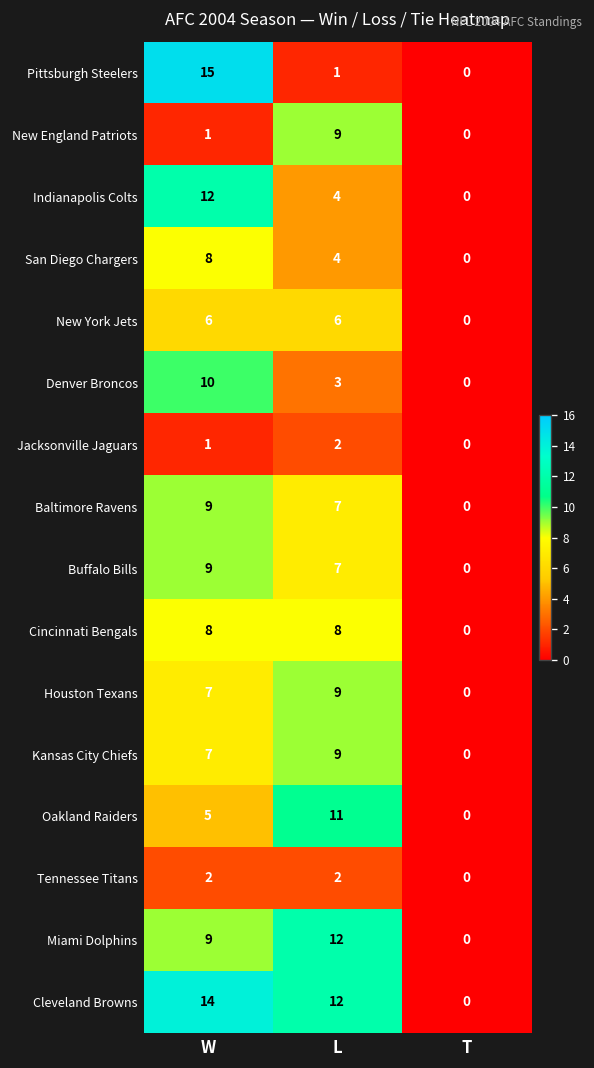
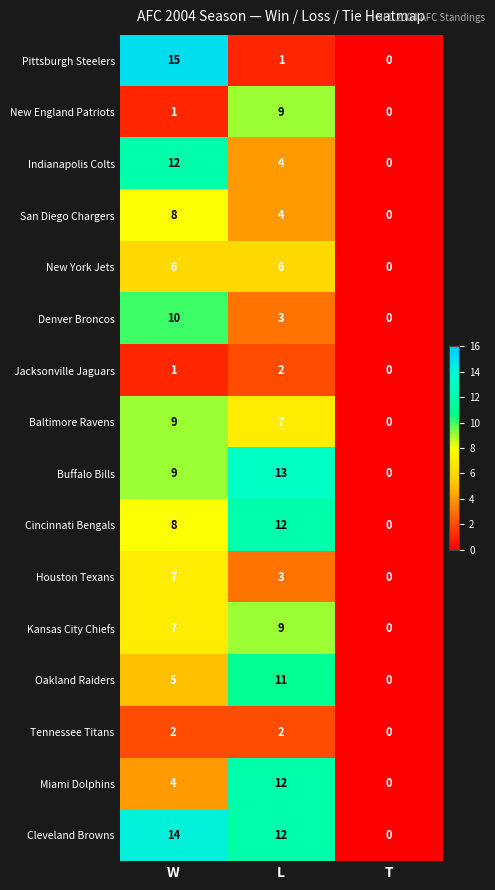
Buffalo Bills, L: 7 -> 13
Cincinnati Bengals, L: 8 -> 12
Houston Texans, L: 9 -> 3
Miami Dolphins, W: 9 -> 4
